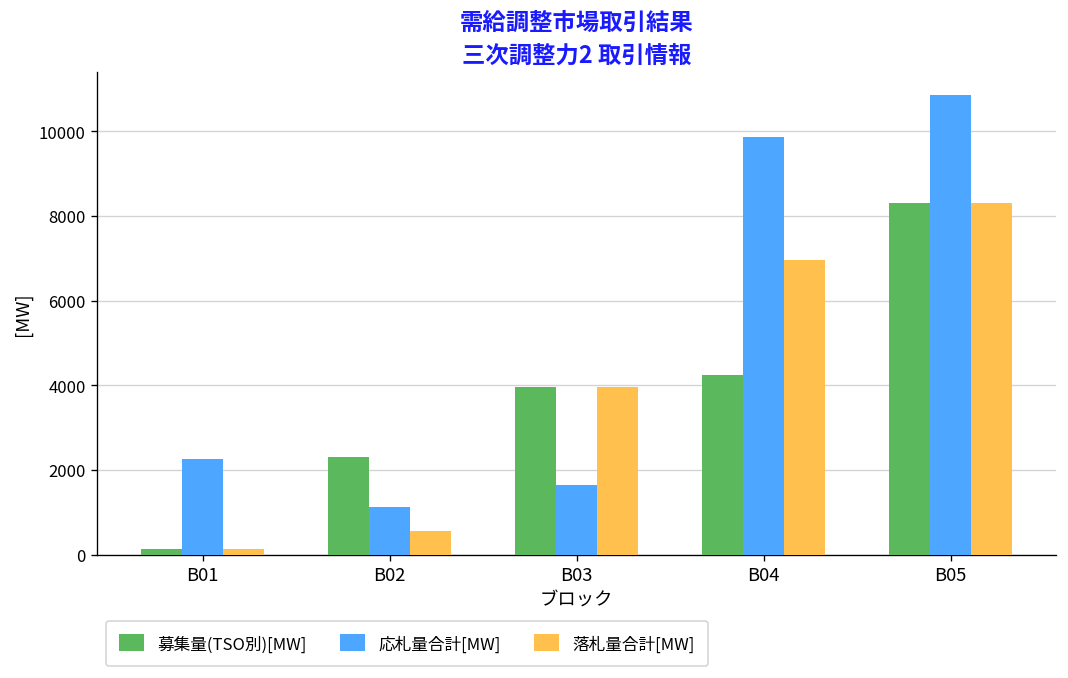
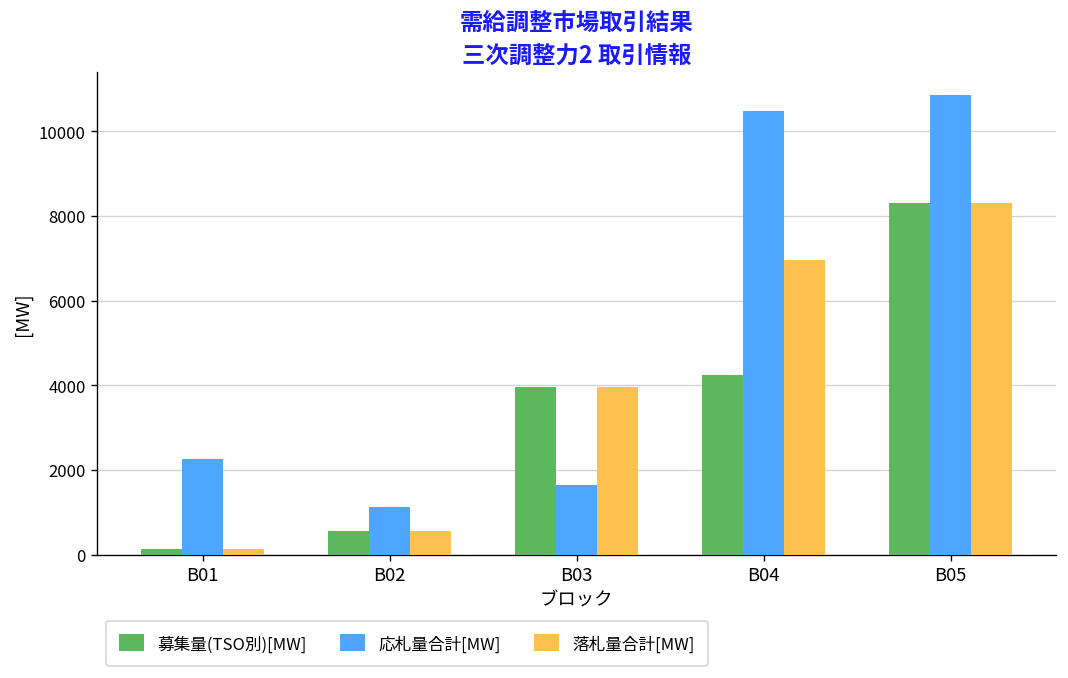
募集量(TSO別)[MW], B02: 2300 -> 600
応札量合計[MW], B04: 9900 -> 10500
